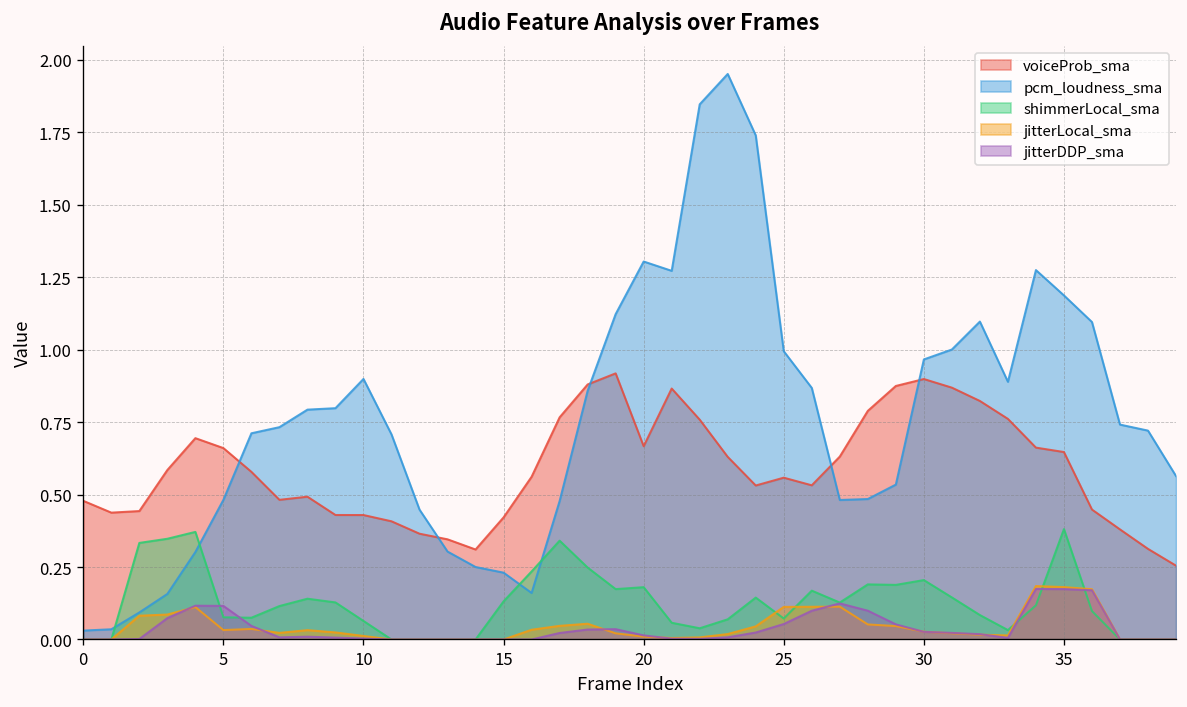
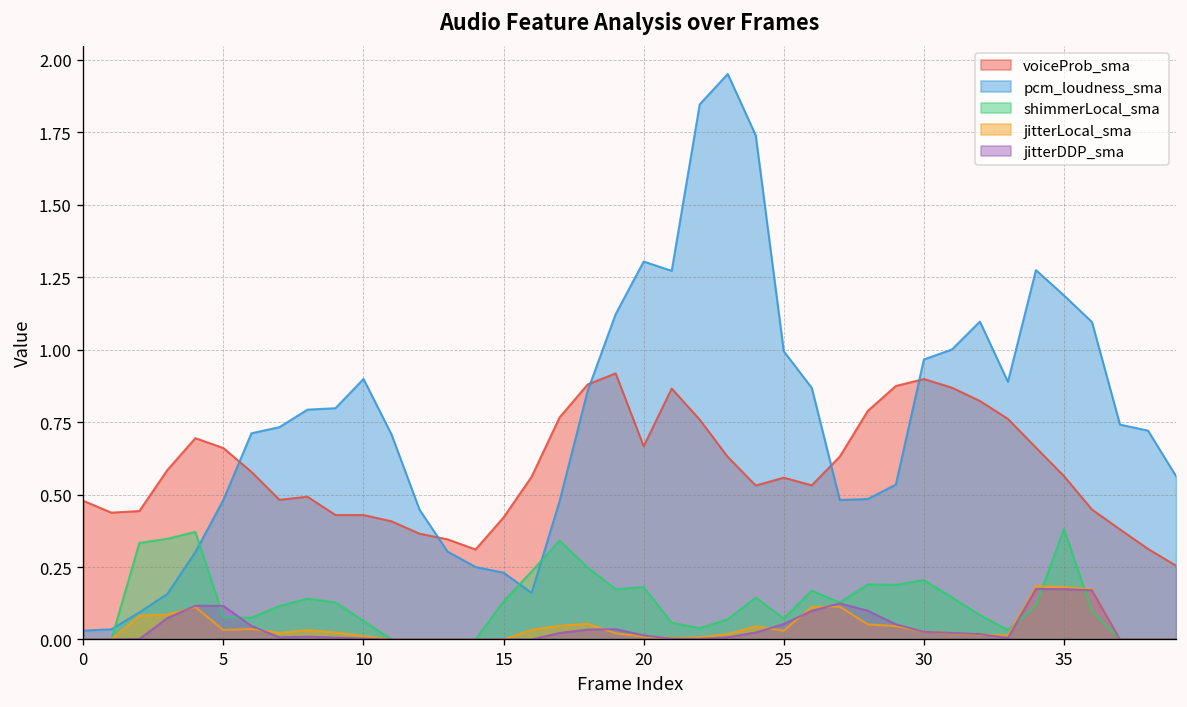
jitterLocal_sma, 25: 0.11 -> 0.03
voiceProb_sma, 35: 0.65 -> 0.56
